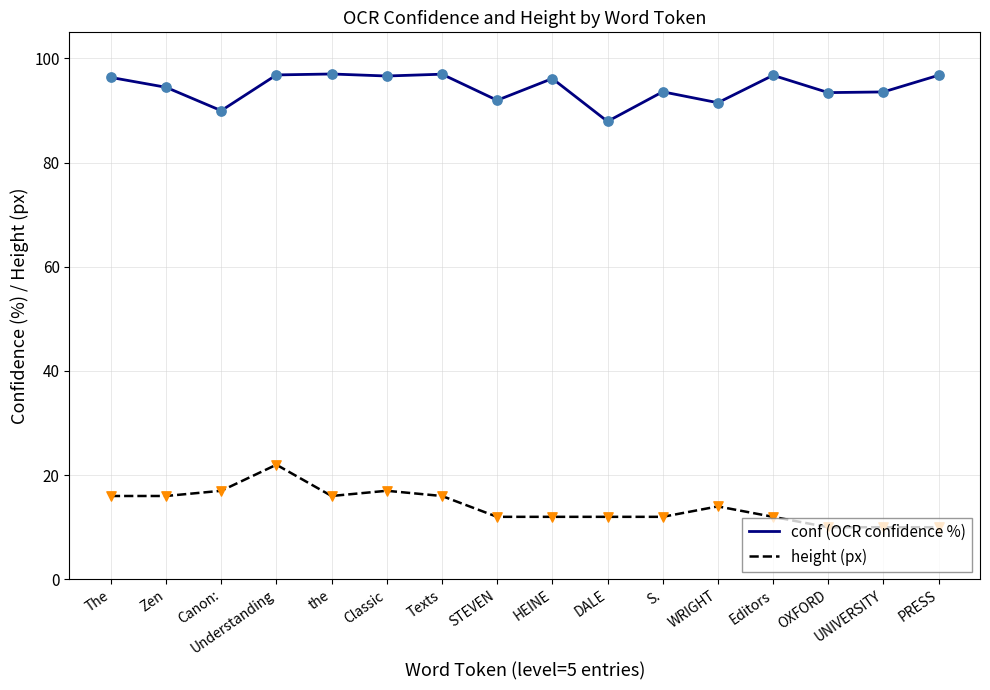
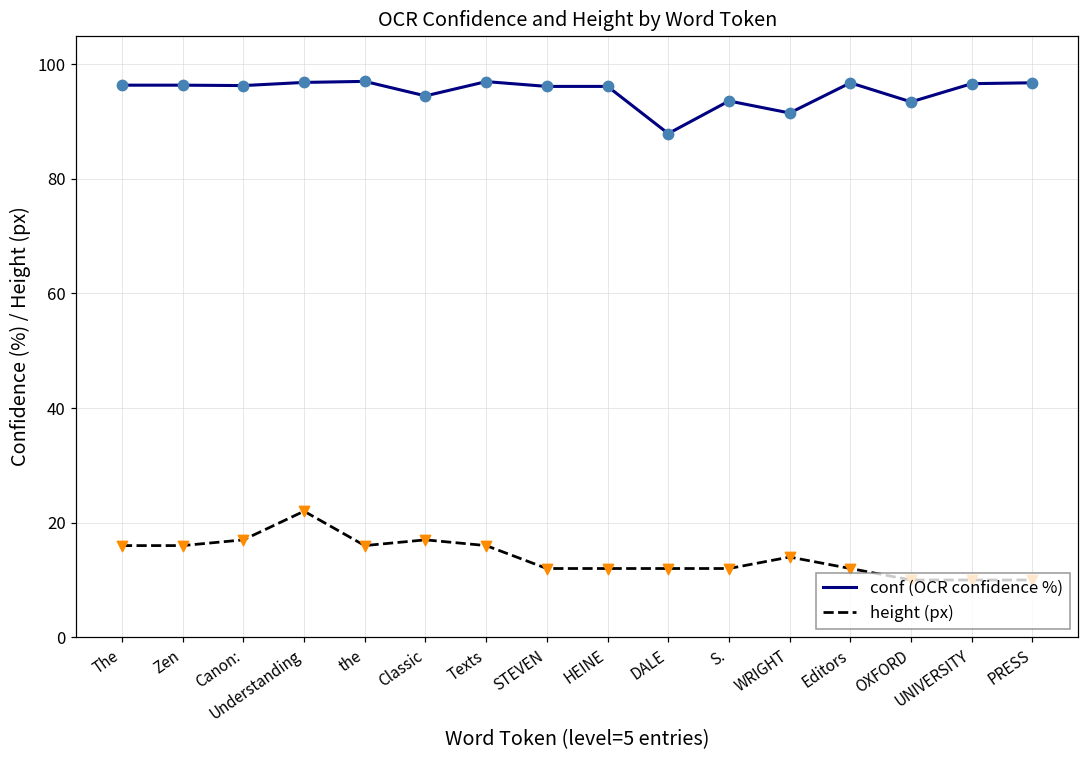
conf (OCR confidence %), Zen: 94 -> 96
conf (OCR confidence %), Canon:: 90 -> 96
conf (OCR confidence %), Classic: 97 -> 94
conf (OCR confidence %), STEVEN: 92 -> 96
conf (OCR confidence %), UNIVERSITY: 94 -> 97
